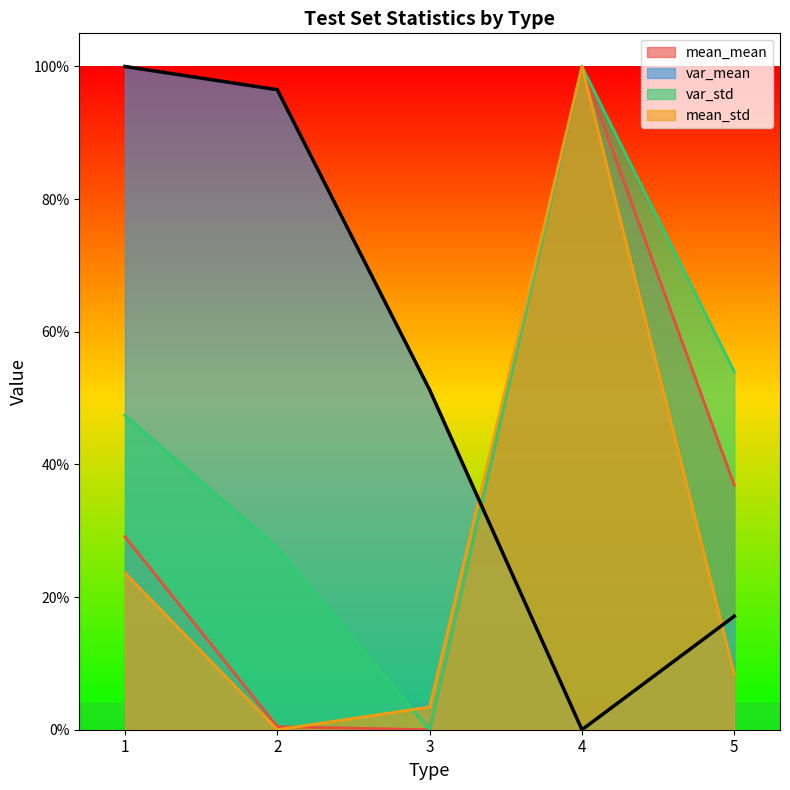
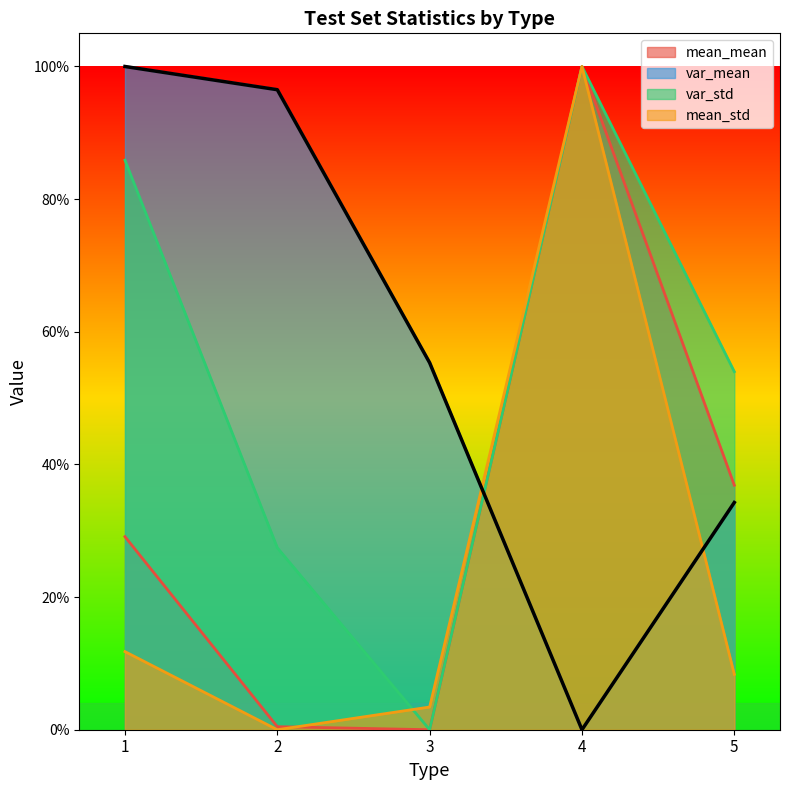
var_std, 1: 47% -> 86%
mean_std, 1: 24% -> 12%
var_mean, 3: 51% -> 55%
var_mean, 5: 17% -> 34%
